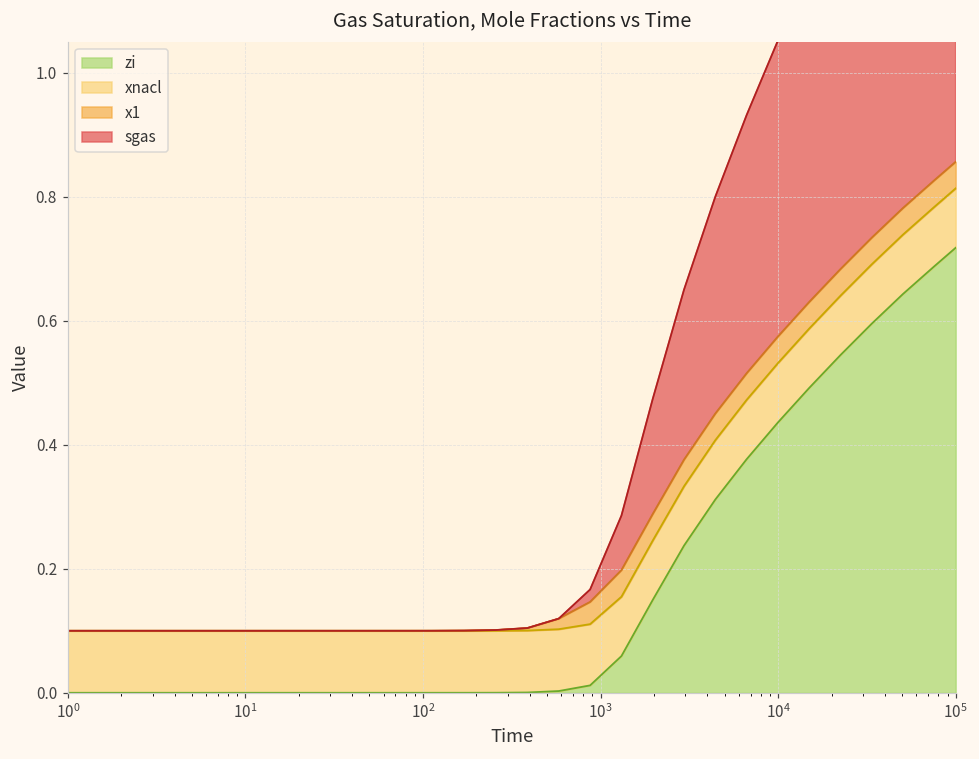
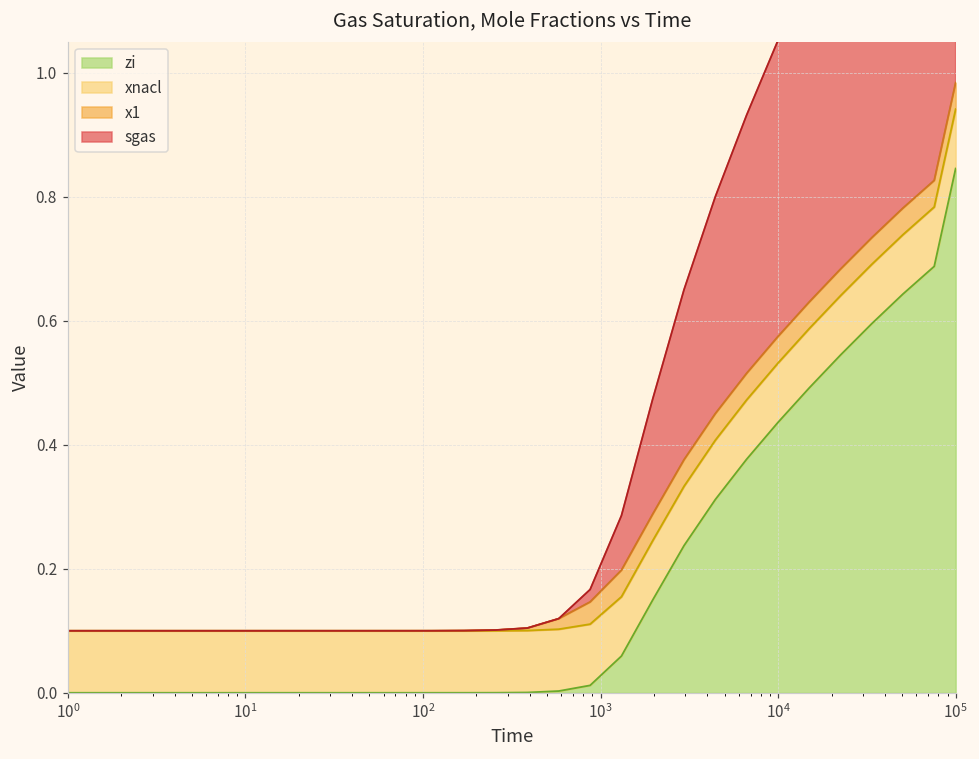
zi, 10^5: 0.72 -> 0.85
